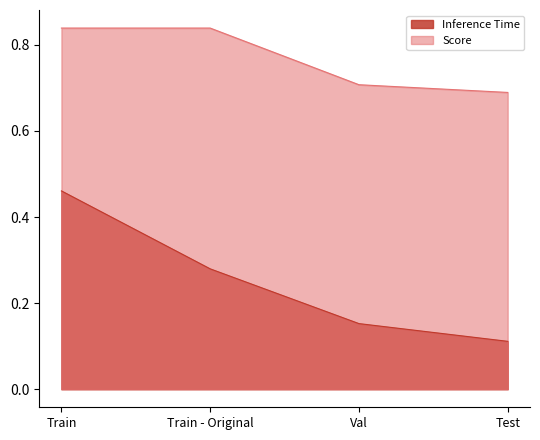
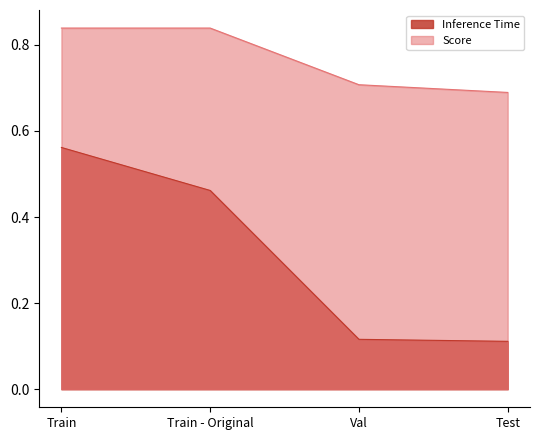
Inference Time, Train: 0.46 -> 0.56
Inference Time, Train - Original: 0.28 -> 0.46
Inference Time, Val: 0.15 -> 0.12
